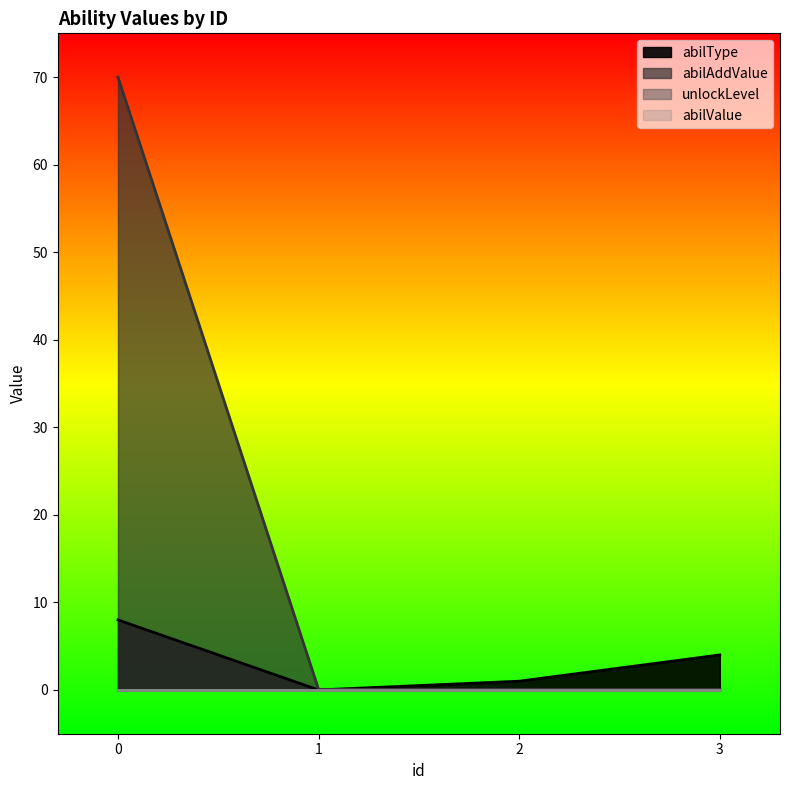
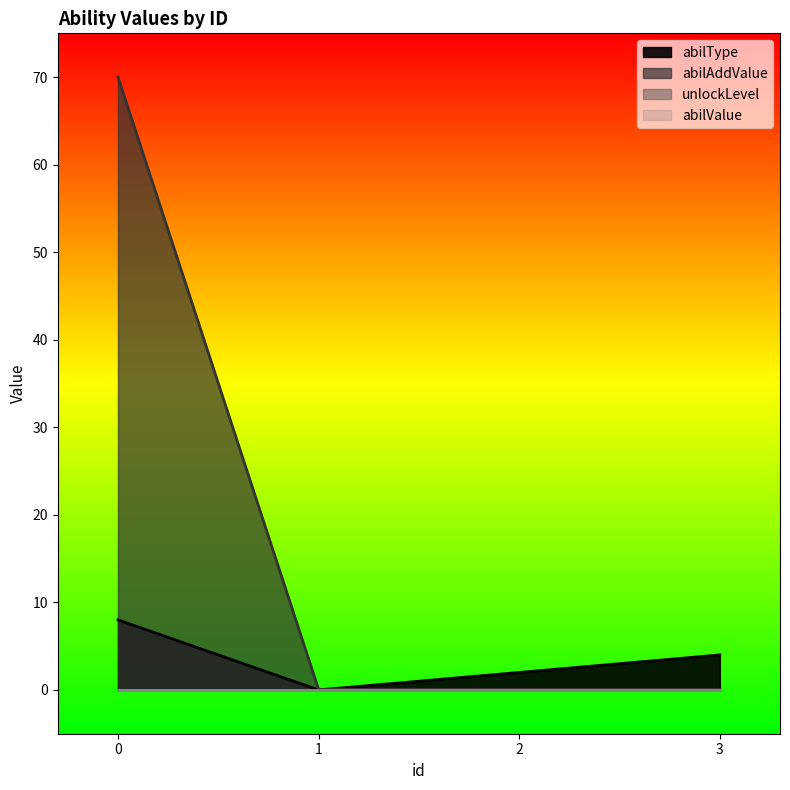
abilType, 2: 1 -> 2
